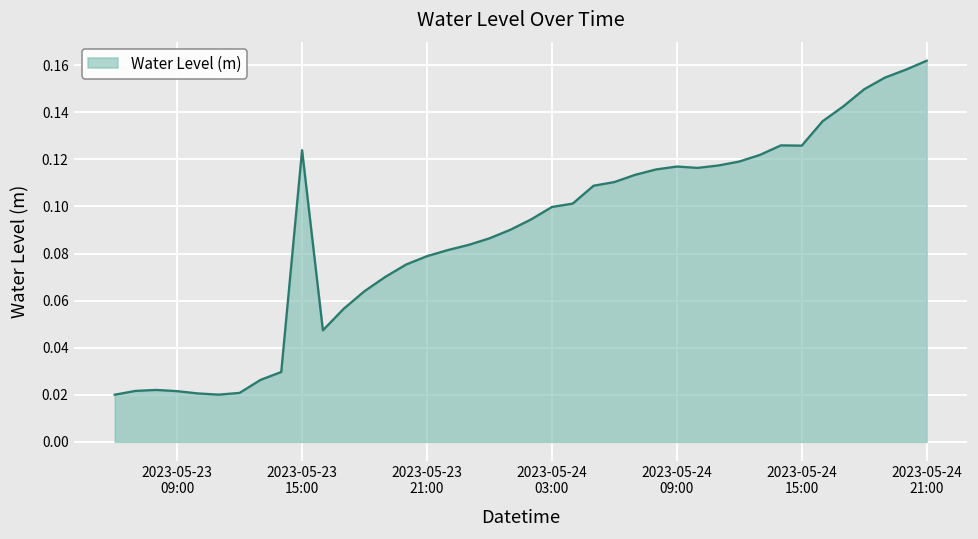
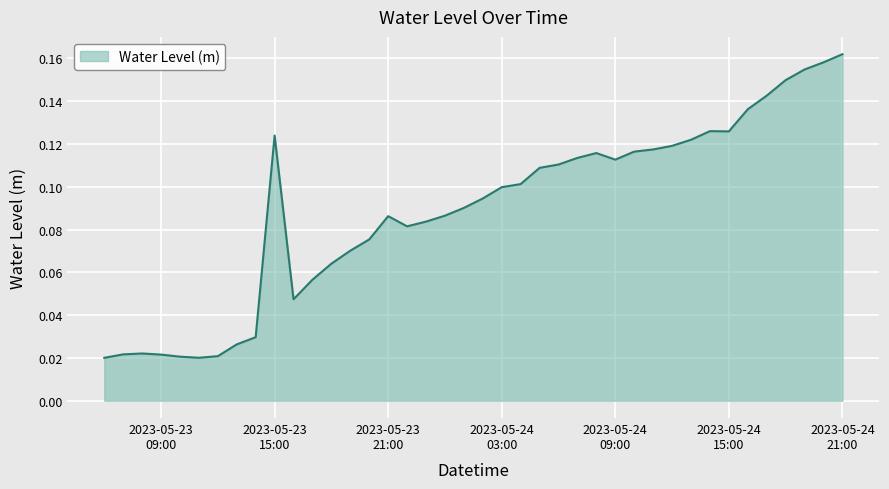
2023-05-23 21:00: 0.079 -> 0.086
2023-05-24 09:00: 0.117 -> 0.113
